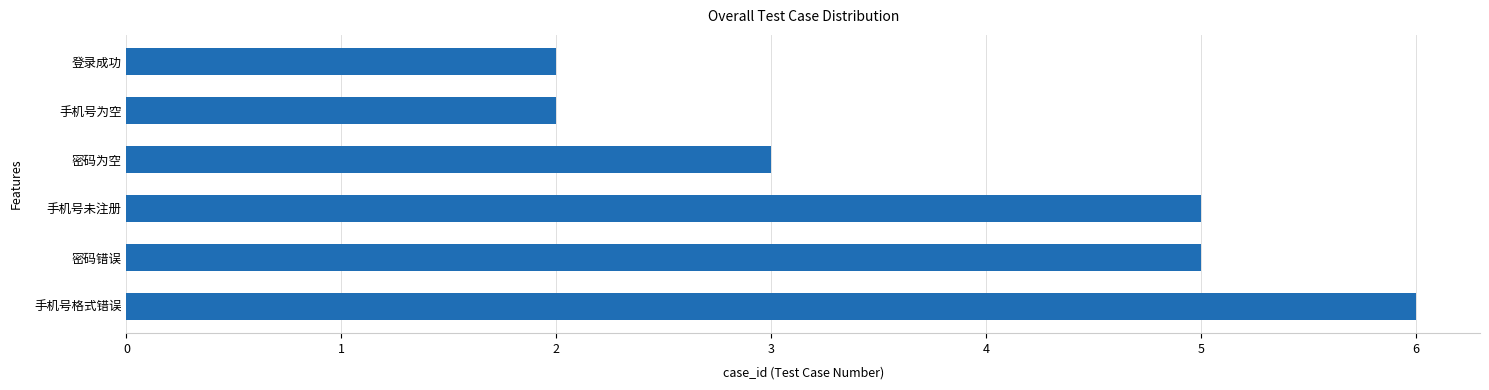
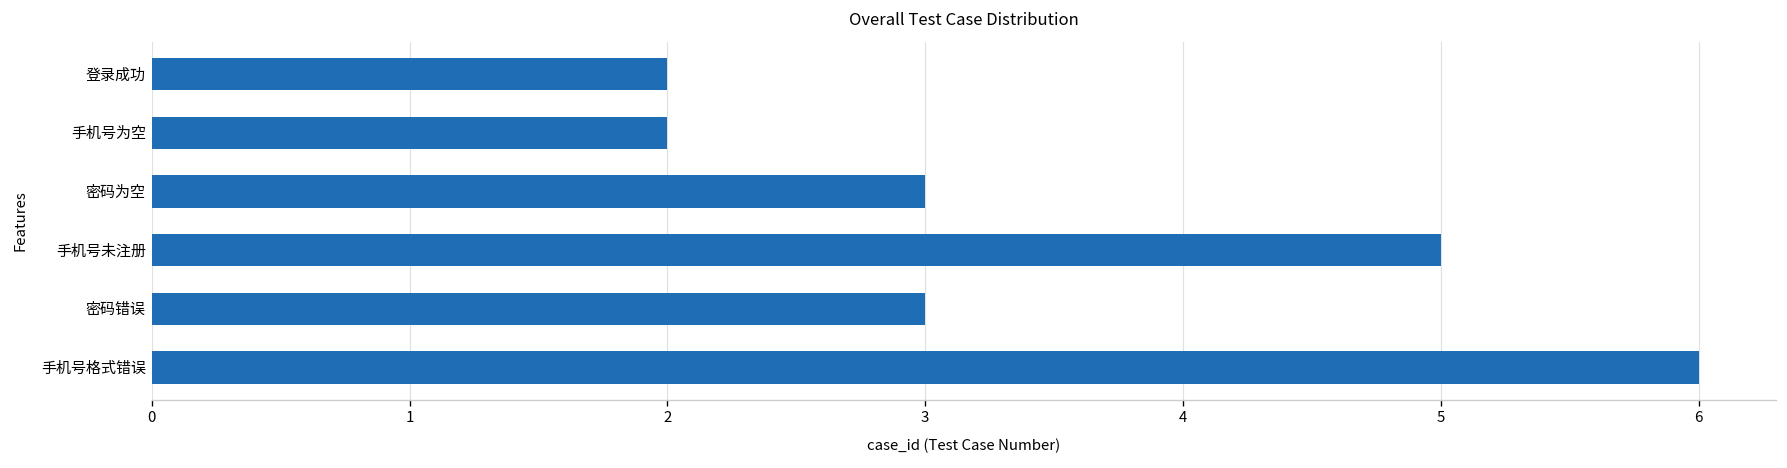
密码错误: 5 -> 3
